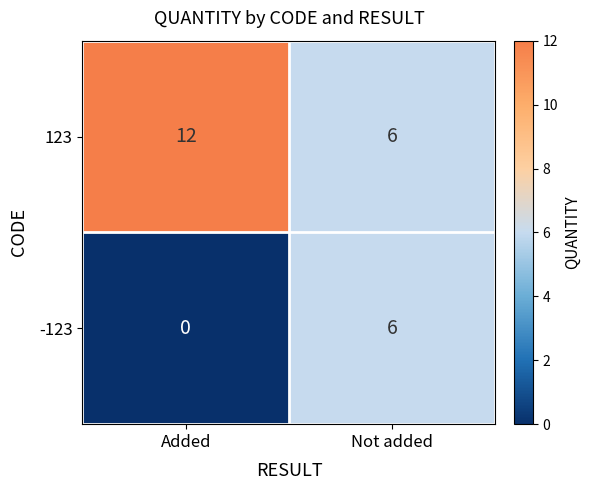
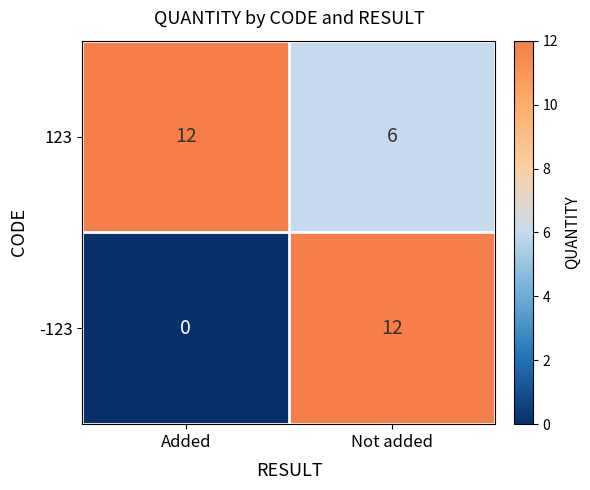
-123, Not added: 6 -> 12
